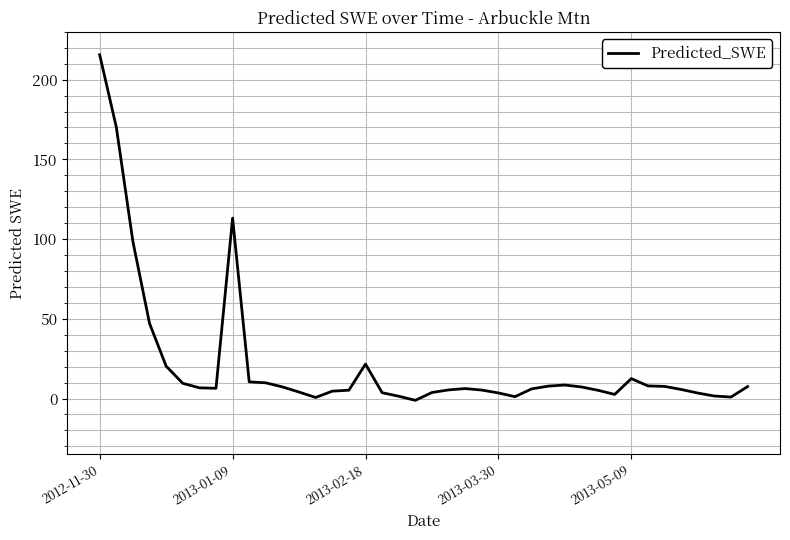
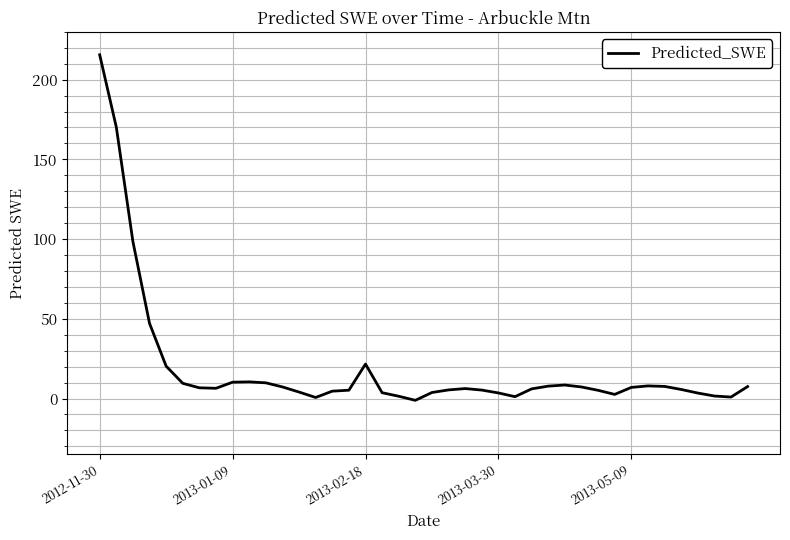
2013-01-09: 113 -> 10
2013-05-09: 12 -> 7
